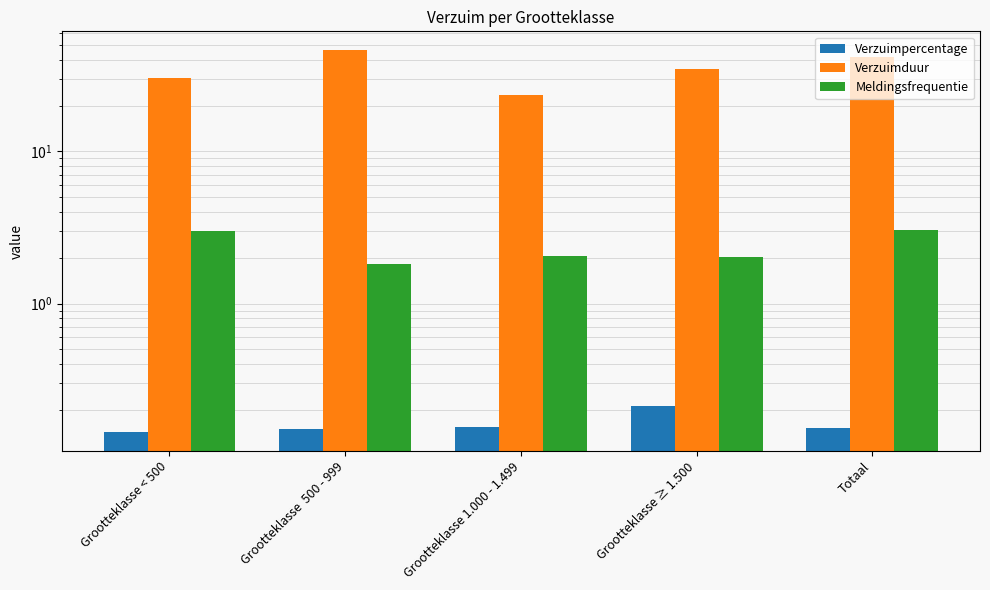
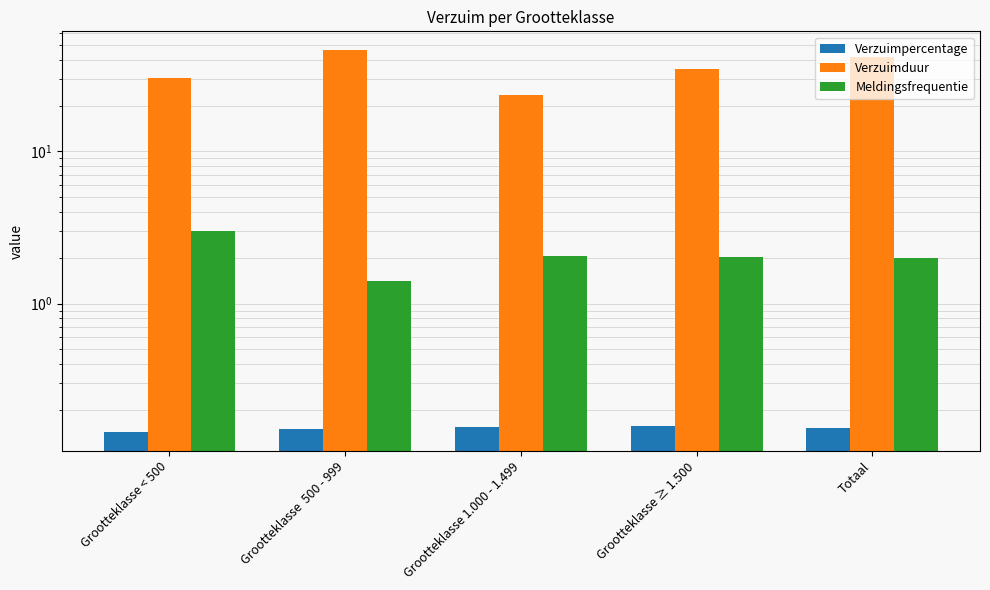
Meldingsfrequentie, Grootteklasse 500 - 999: 1.8 -> 1.4
Verzuimpercentage, Grootteklasse ≥ 1.500: 0.21 -> 0.16
Meldingsfrequentie, Totaal: 3.1 -> 2.0
